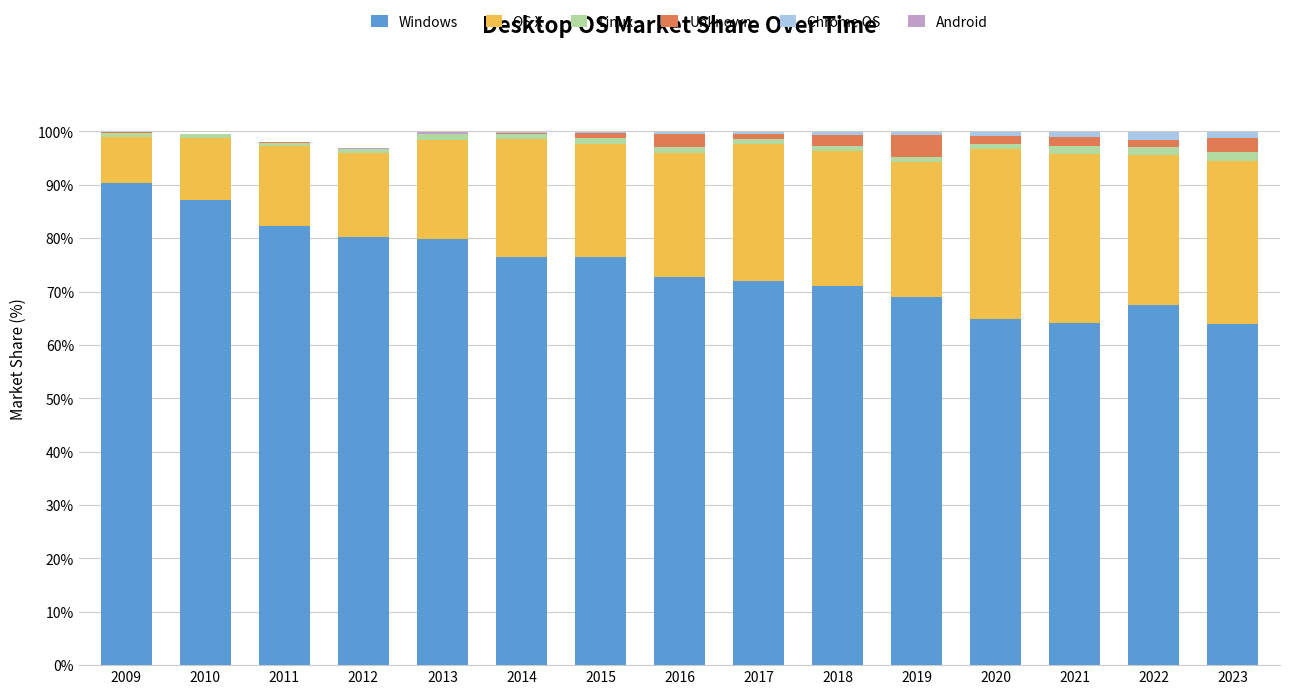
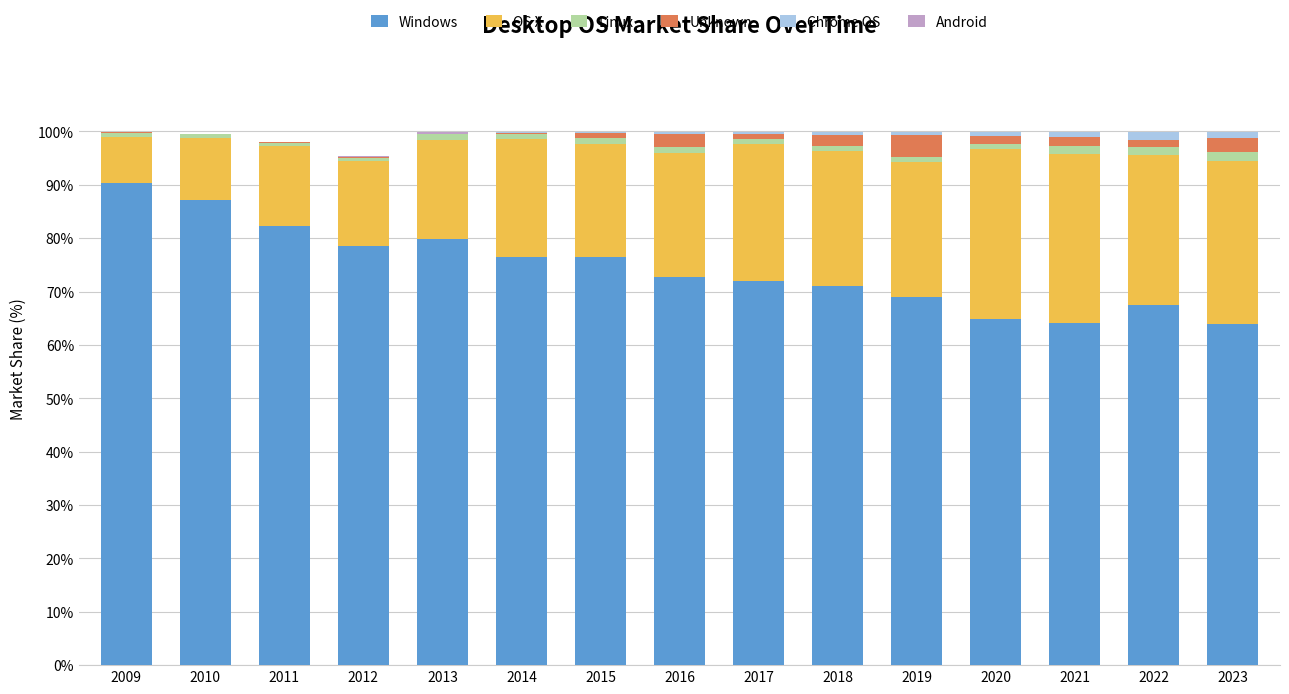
Windows, 2012: 80% -> 79%
